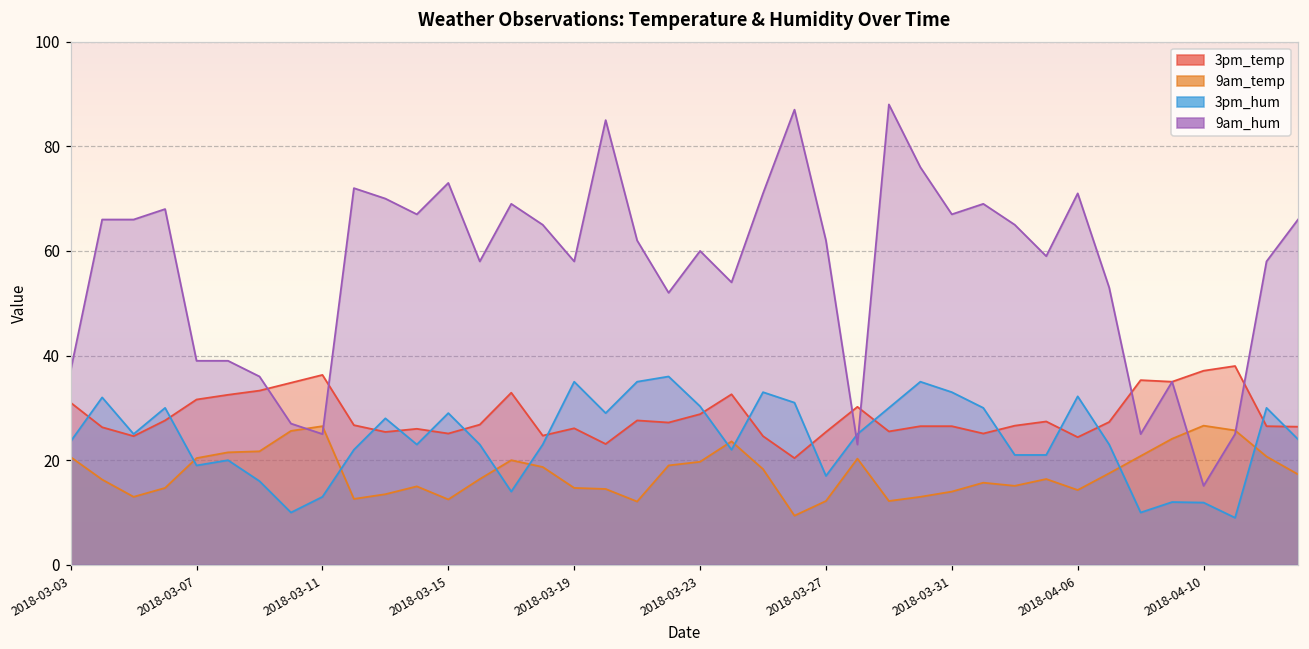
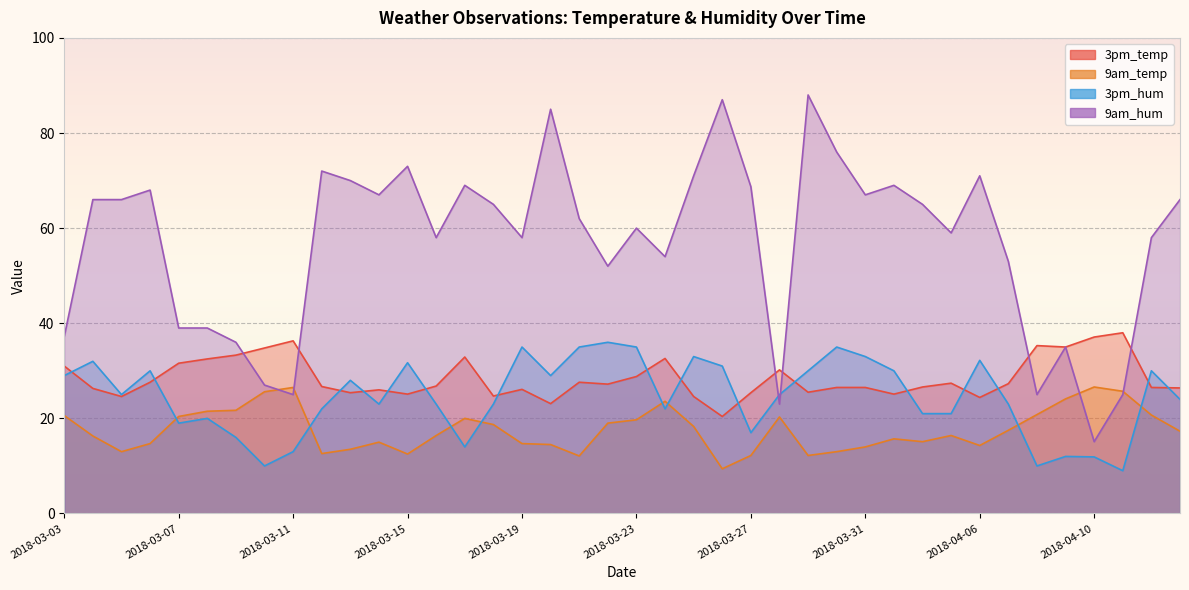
3pm_hum, 2018-03-03: 24 -> 29
3pm_hum, 2018-03-15: 29 -> 32
3pm_hum, 2018-03-23: 30 -> 35
9am_hum, 2018-03-27: 62 -> 69
